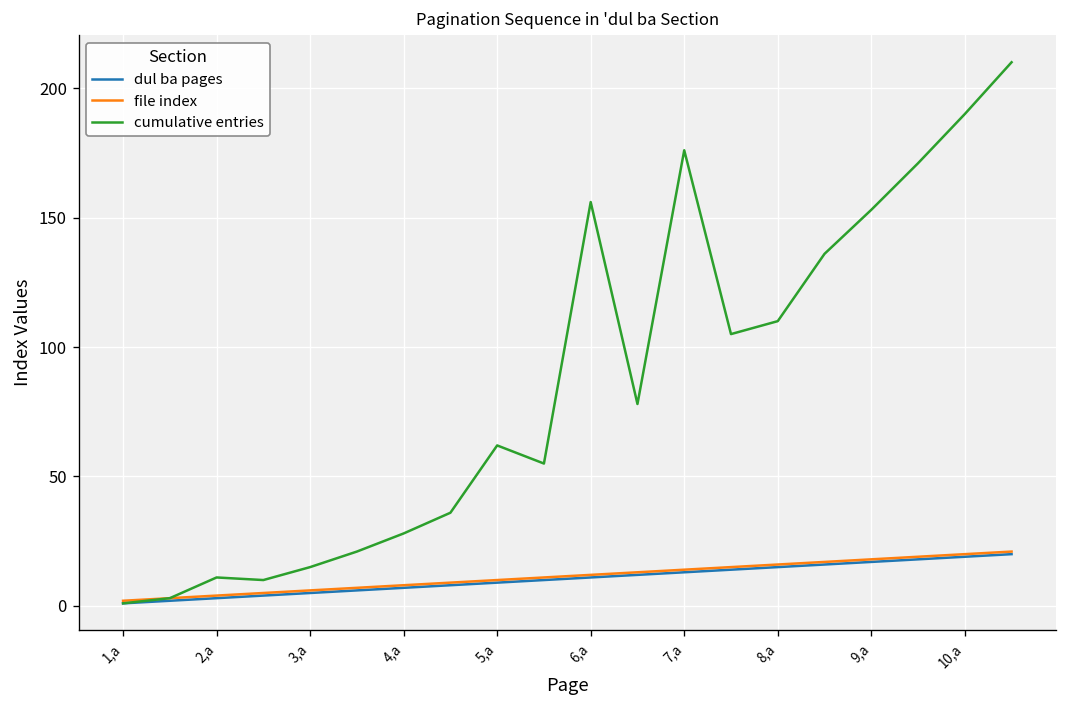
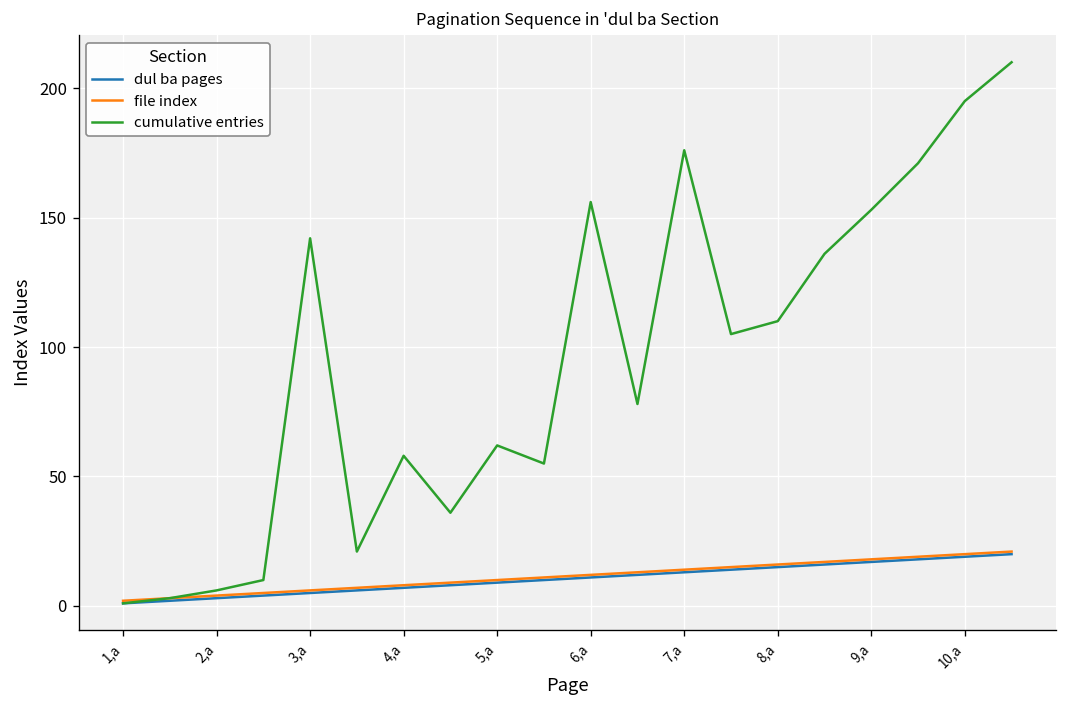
cumulative entries, 2,a: 11 -> 6
cumulative entries, 3,a: 15 -> 142
cumulative entries, 4,a: 28 -> 58
cumulative entries, 10,a: 190 -> 195
